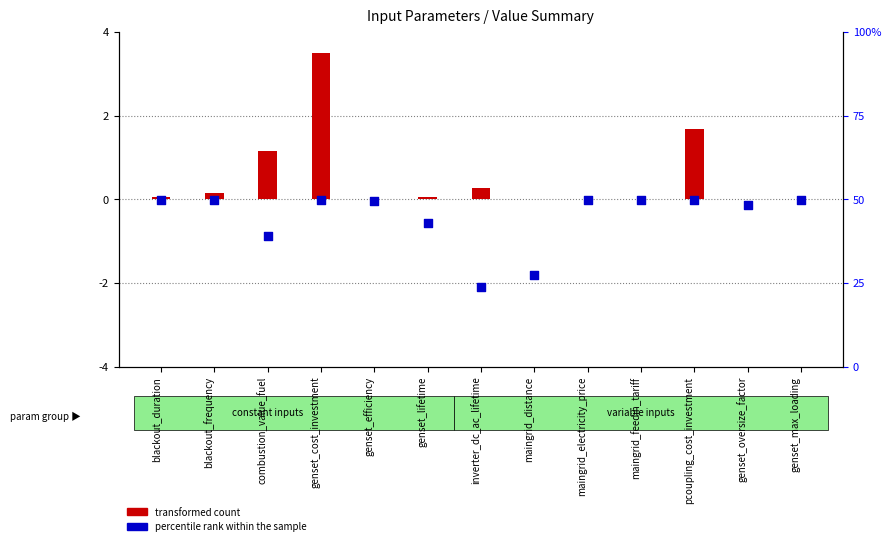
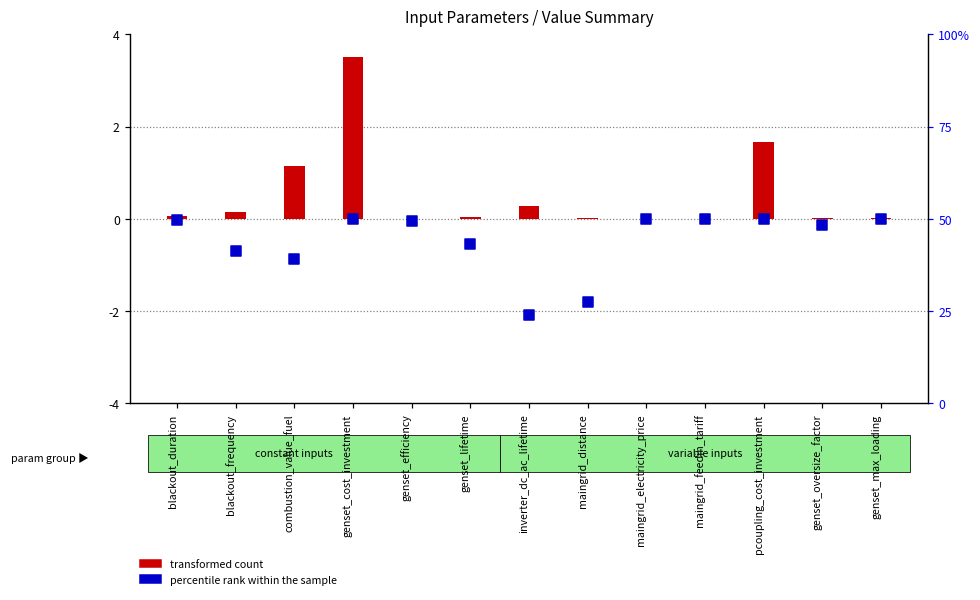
percentile rank within the sample, blackout_frequency: 0.0 -> -0.7
